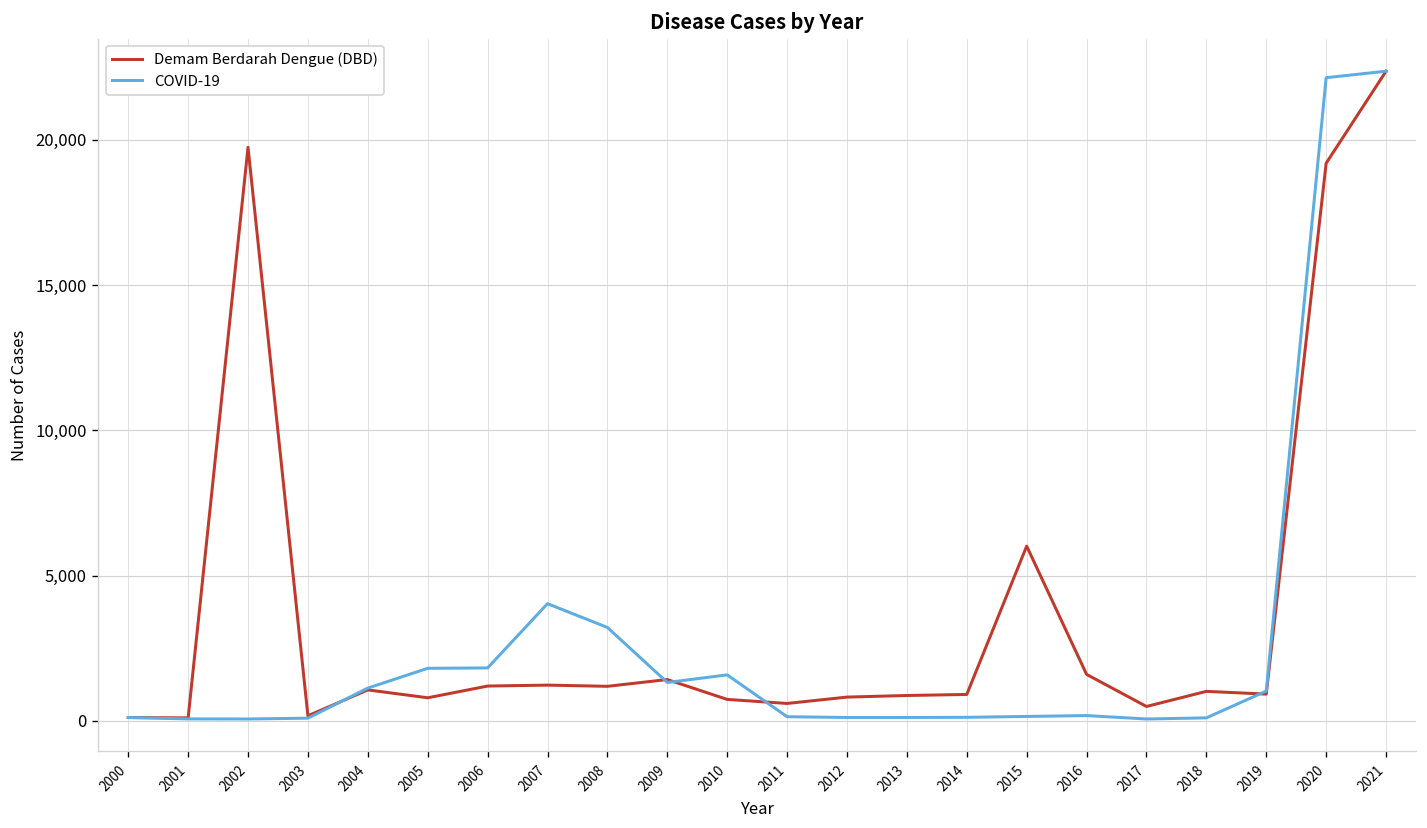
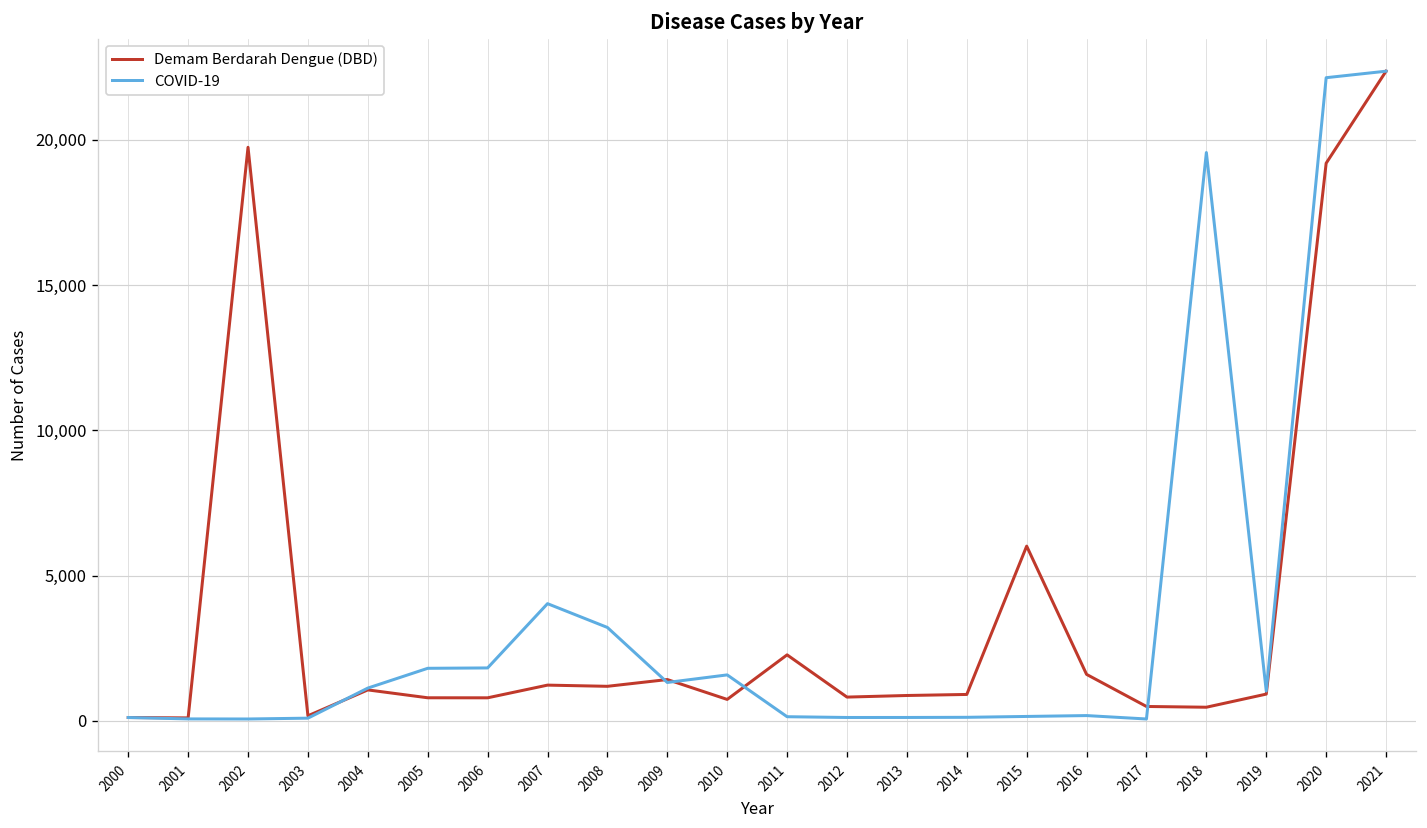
Demam Berdarah Dengue (DBD), 2006: 1,200 -> 800
Demam Berdarah Dengue (DBD), 2011: 600 -> 2,300
Demam Berdarah Dengue (DBD), 2018: 1,000 -> 500
COVID-19, 2018: 100 -> 19,600
